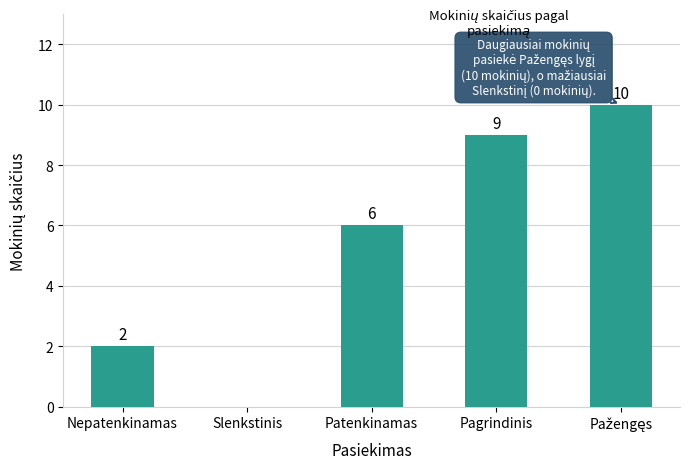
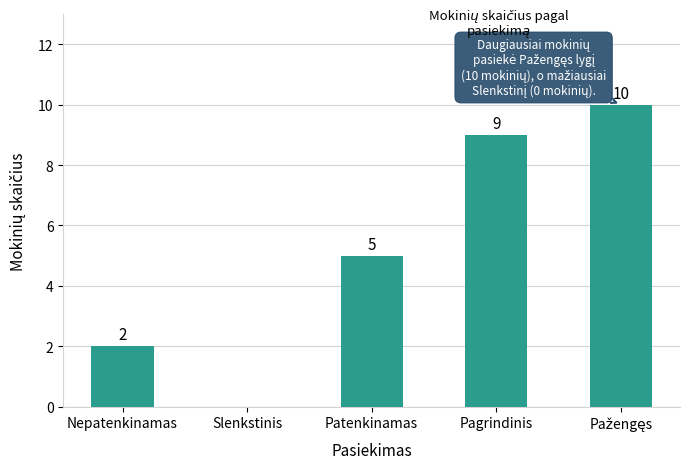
Patenkinamas: 6 -> 5
